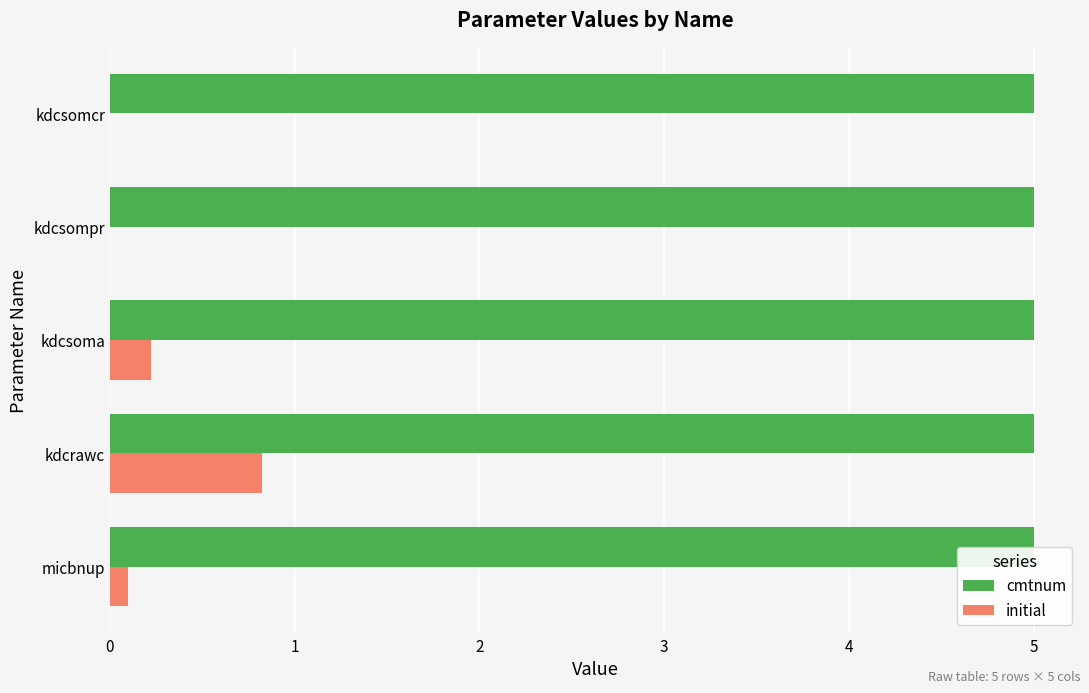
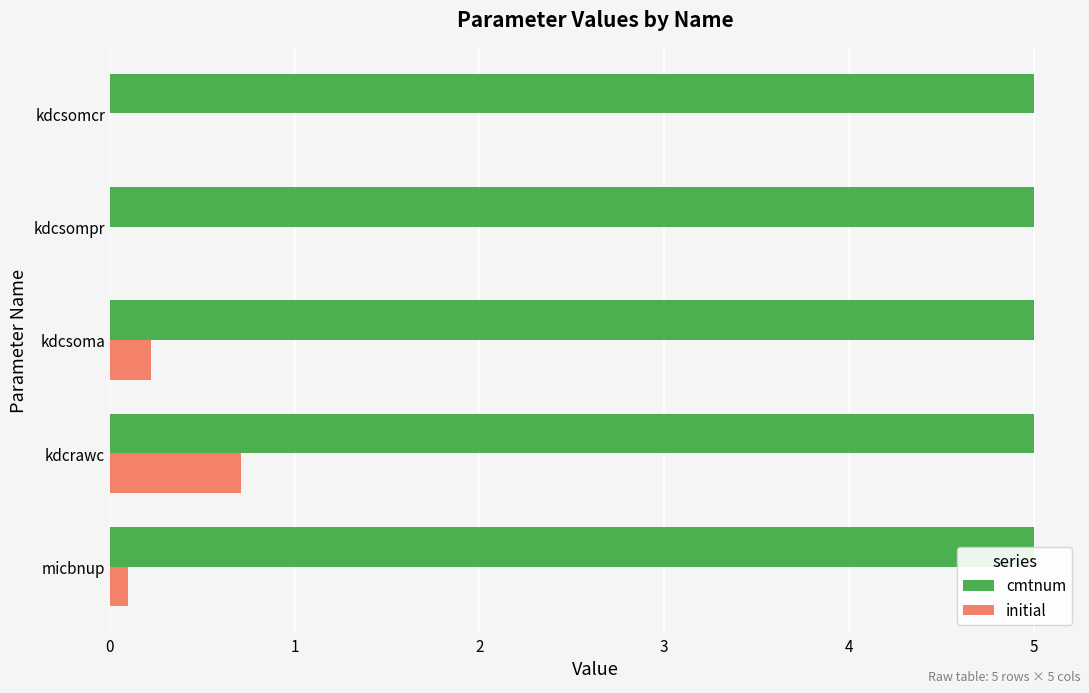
initial, kdcrawc: 0.82 -> 0.71
